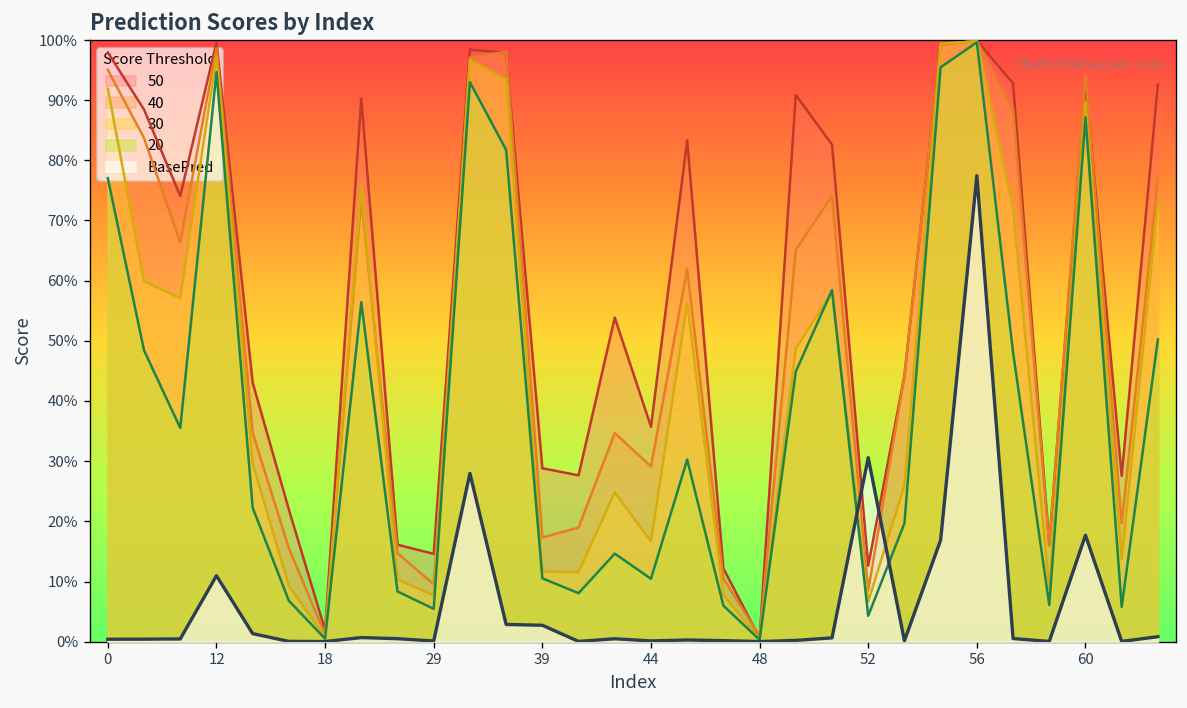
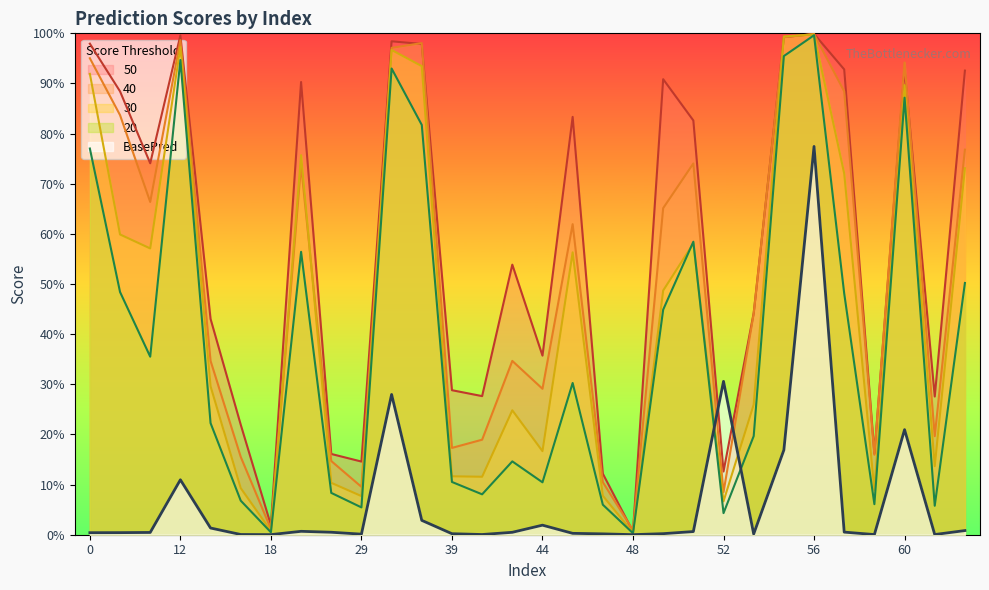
BasePred, 39: 3% -> 0%
BasePred, 44: 0% -> 2%
BasePred, 60: 18% -> 21%
